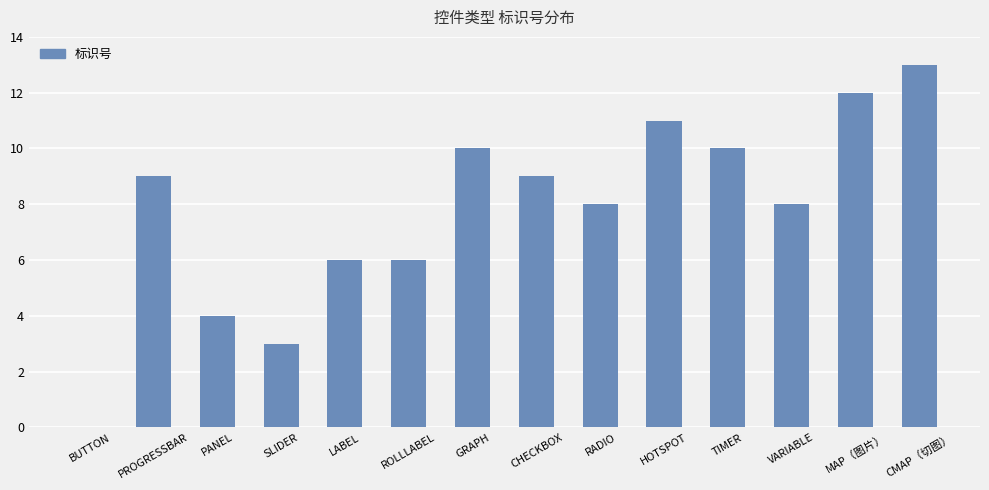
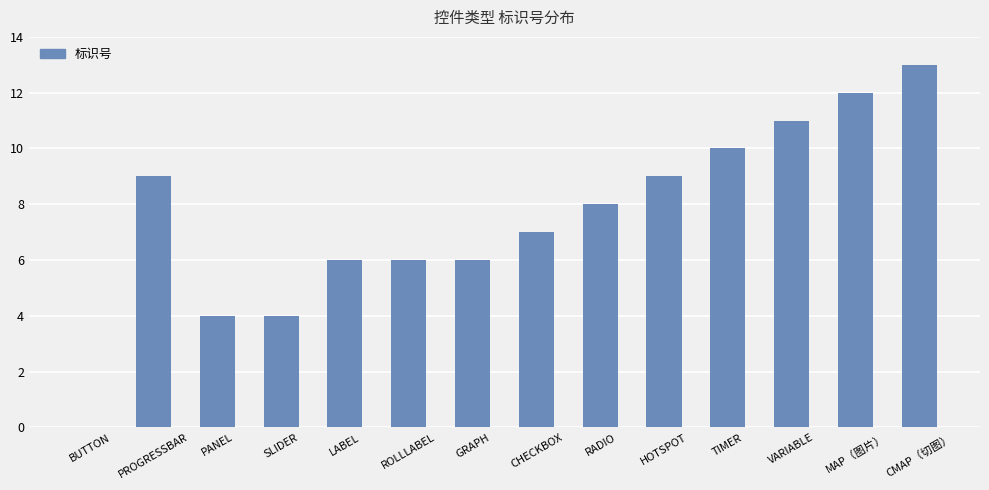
SLIDER: 3 -> 4
GRAPH: 10 -> 6
CHECKBOX: 9 -> 7
HOTSPOT: 11 -> 9
VARIABLE: 8 -> 11
